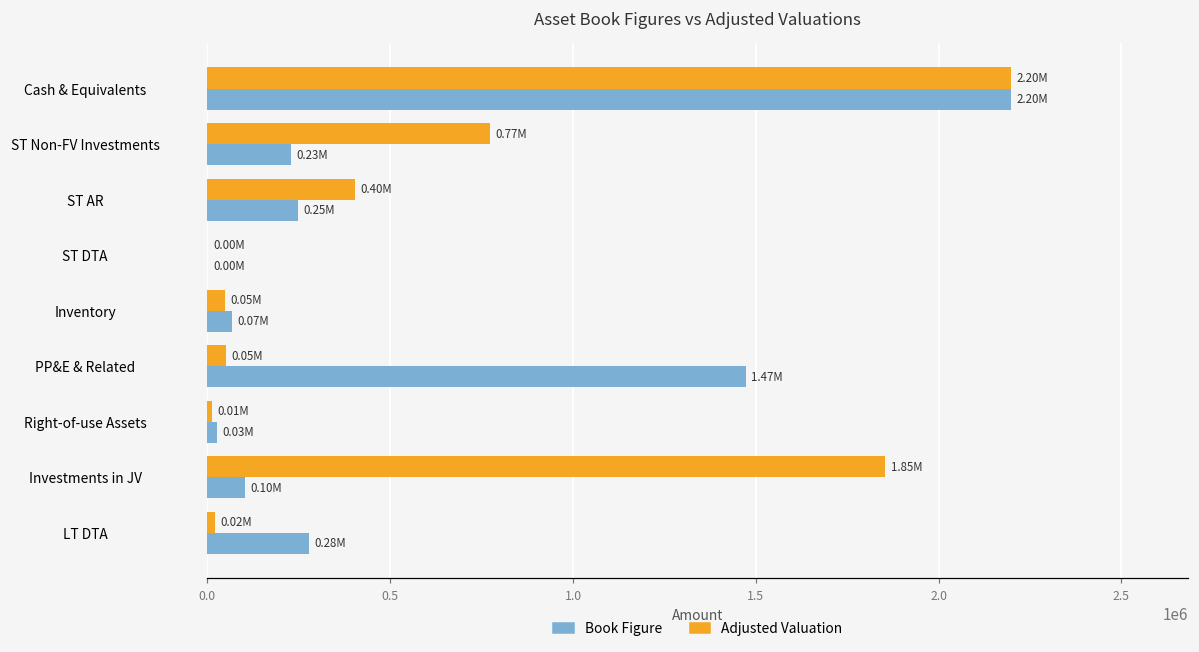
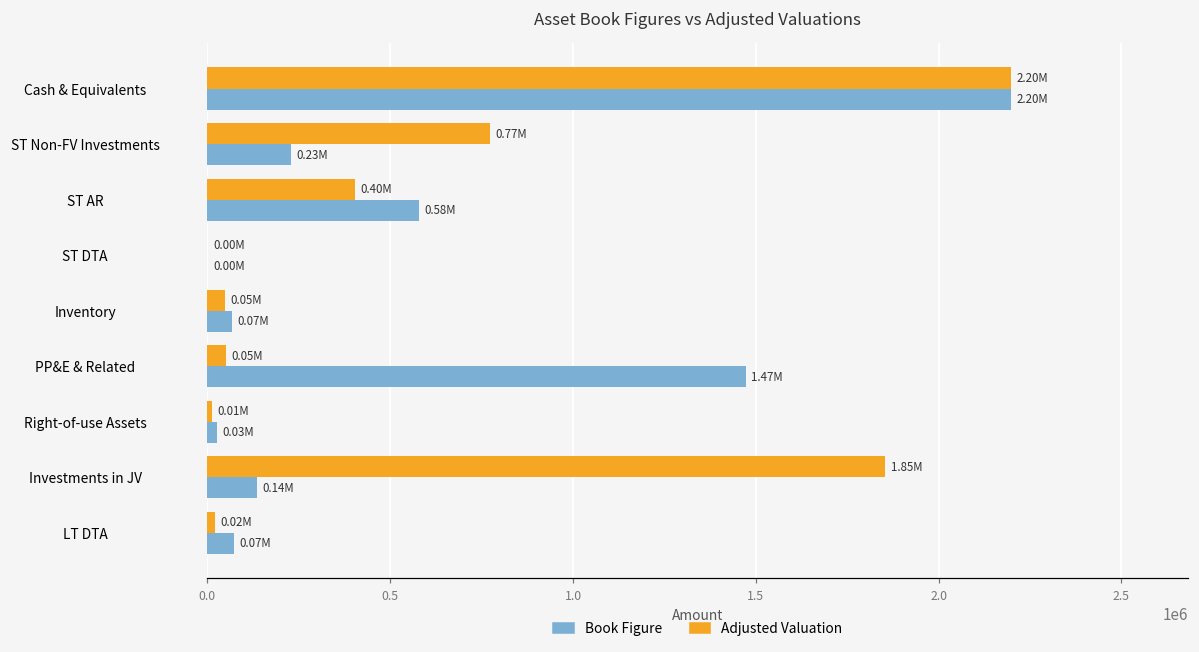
Book Figure, ST AR: 0.25M -> 0.58M
Book Figure, Investments in JV: 0.10M -> 0.14M
Book Figure, LT DTA: 0.28M -> 0.07M
